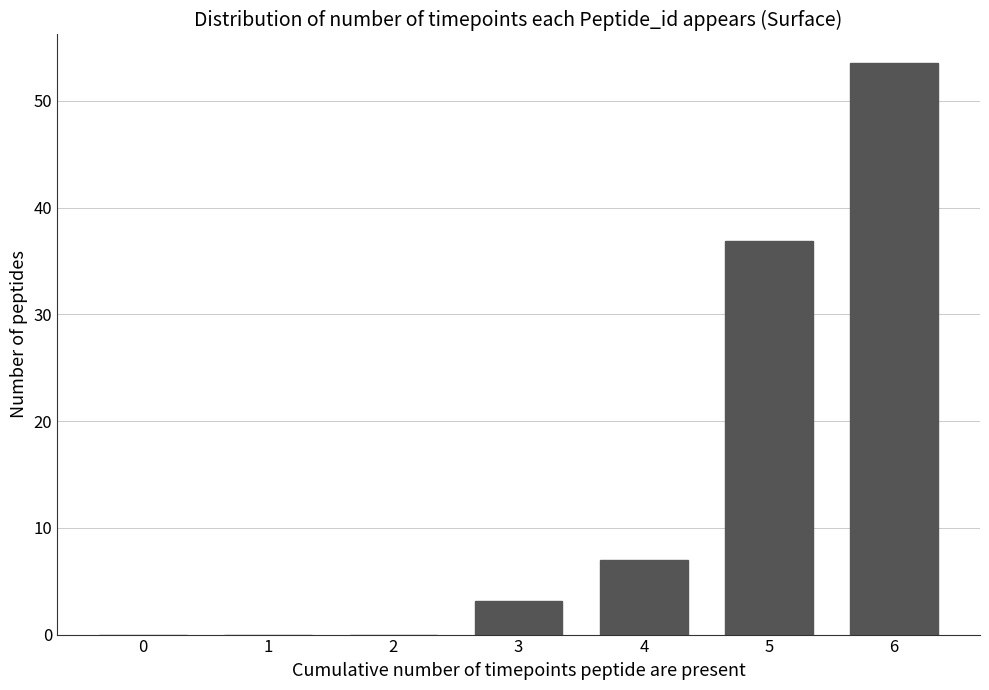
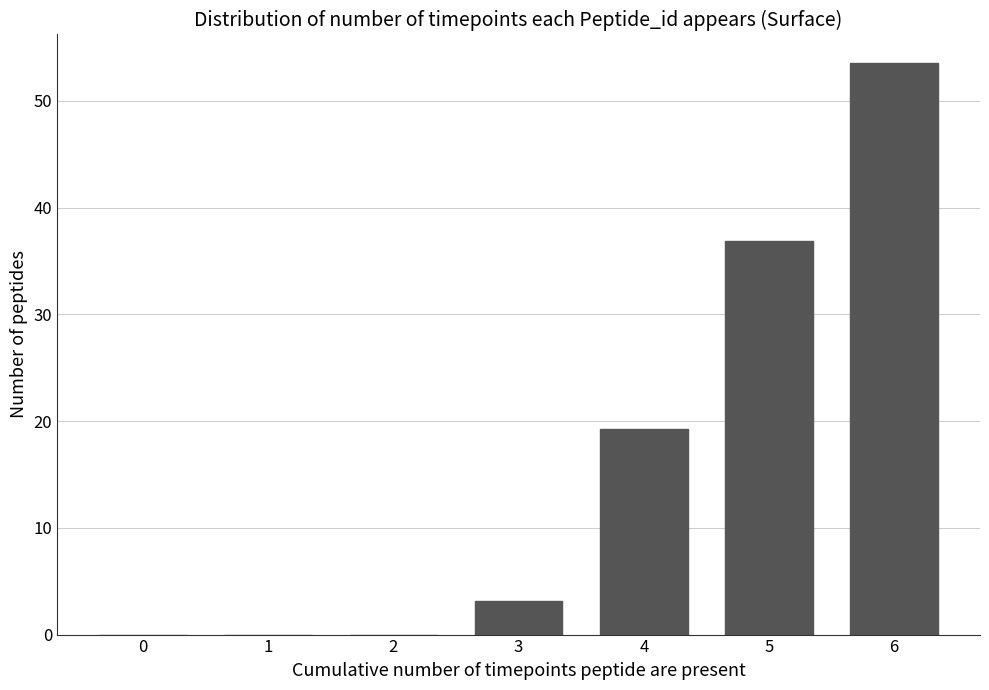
4: 7.0 -> 19.2
